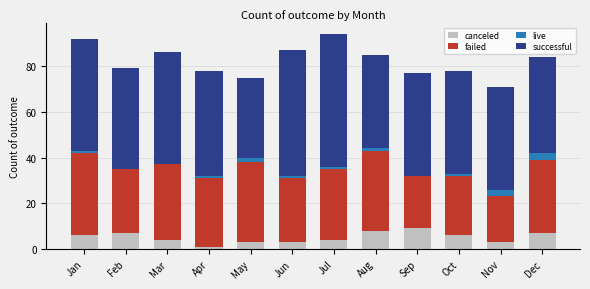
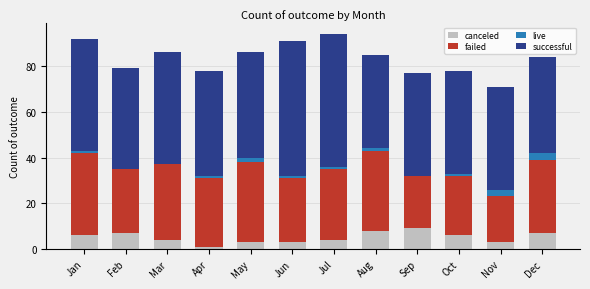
successful, May: 35 -> 46
successful, Jun: 55 -> 59
